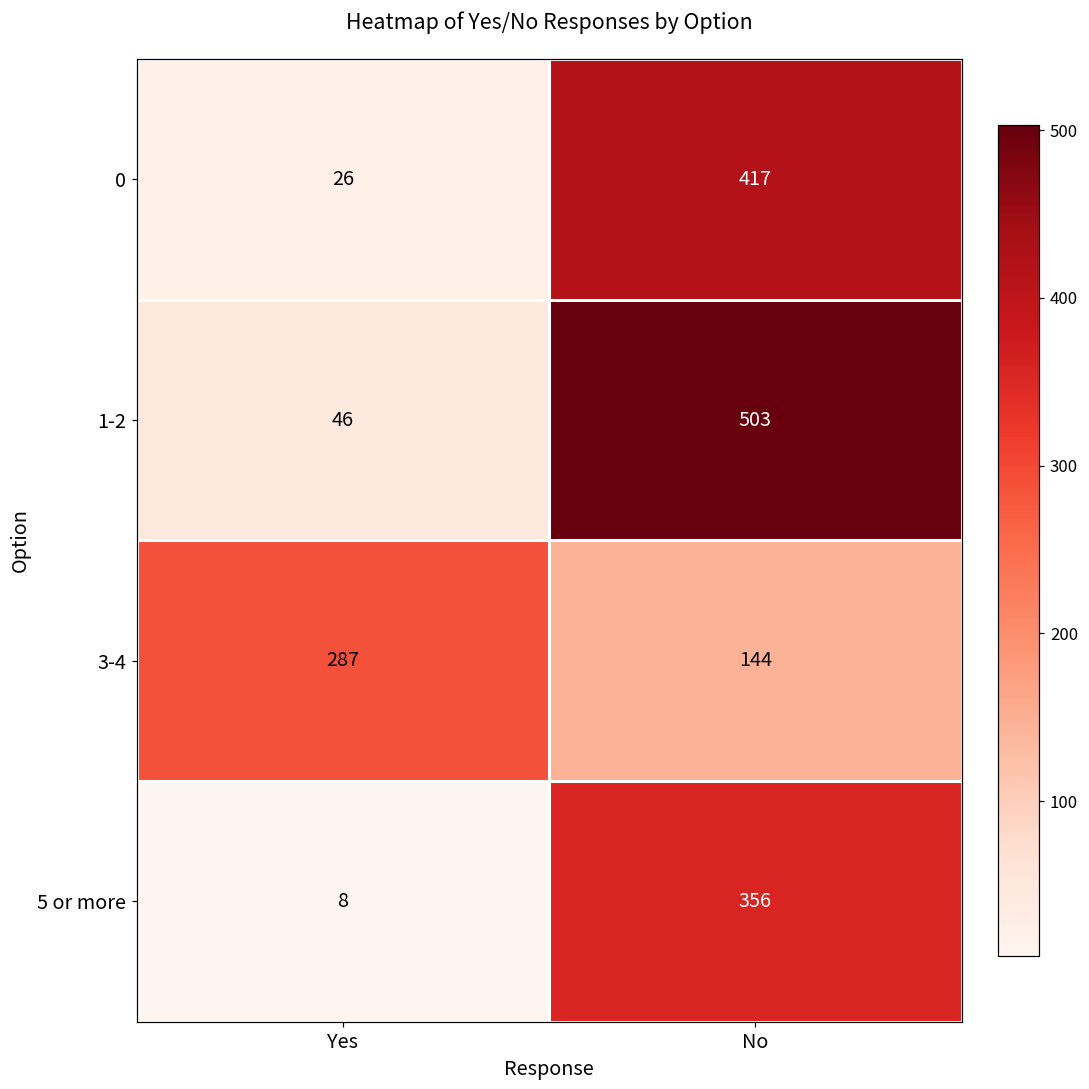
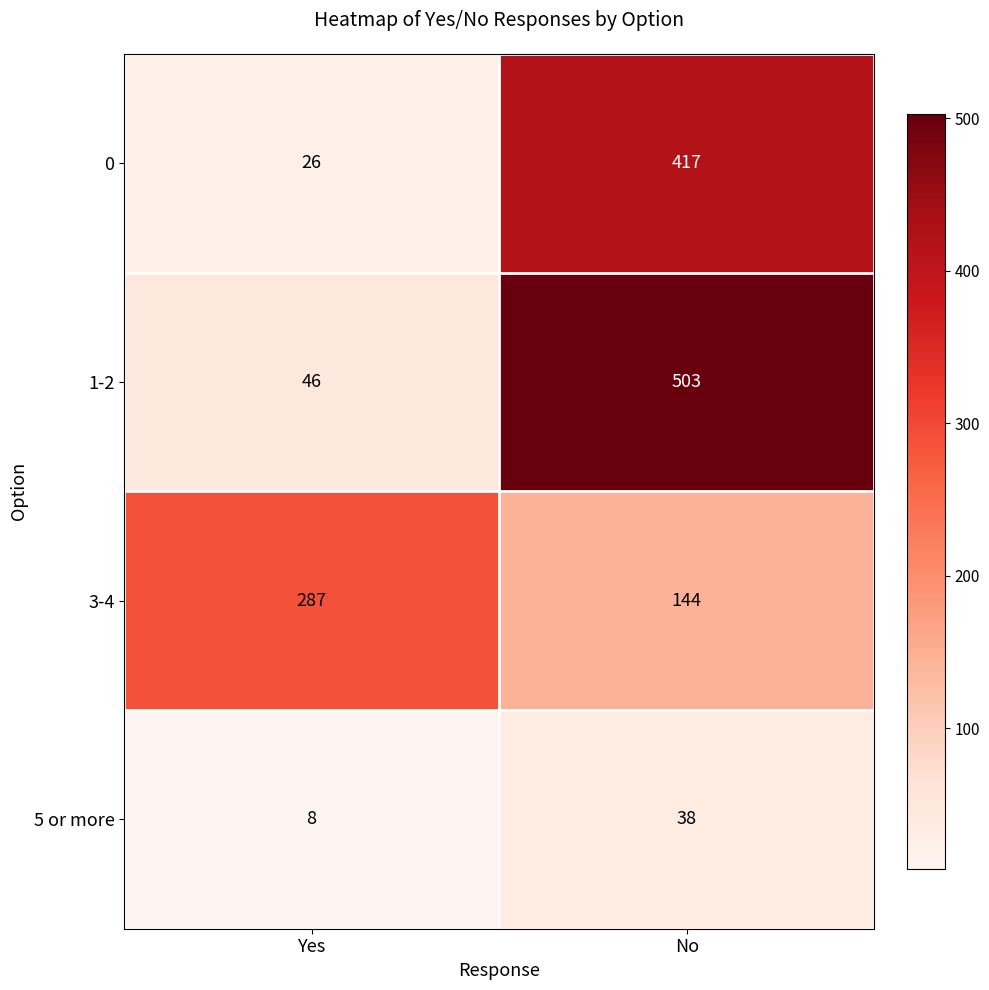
5 or more, No: 356 -> 38
